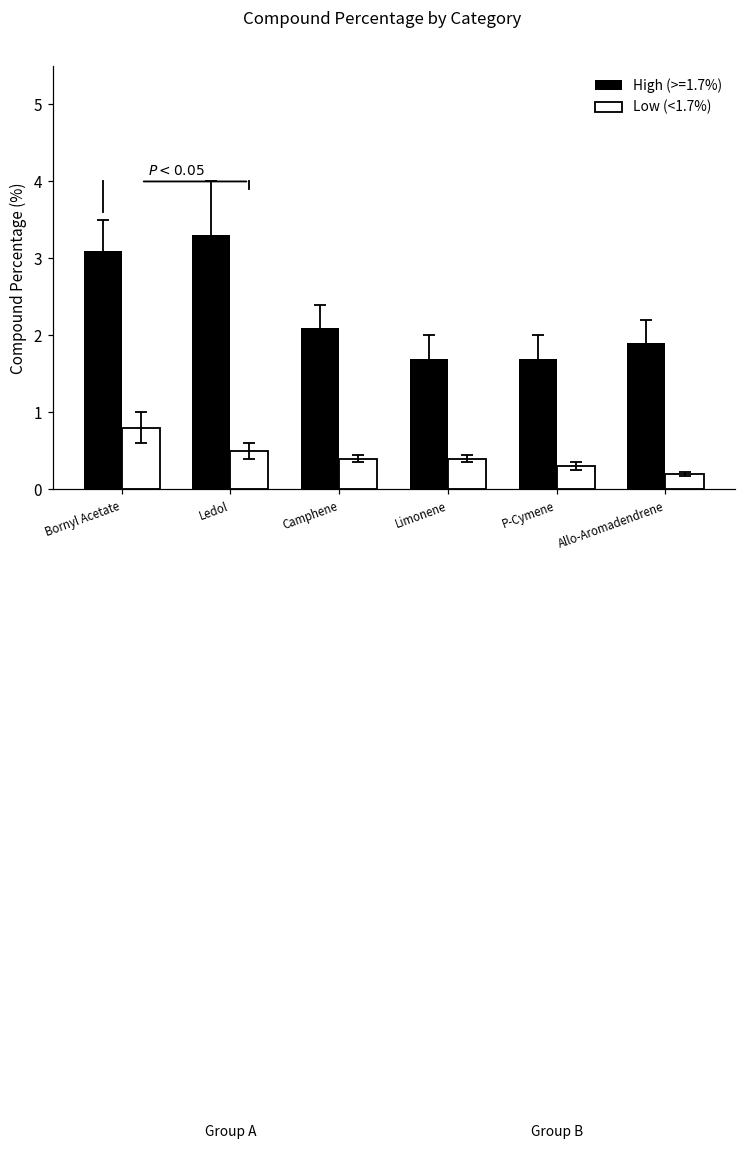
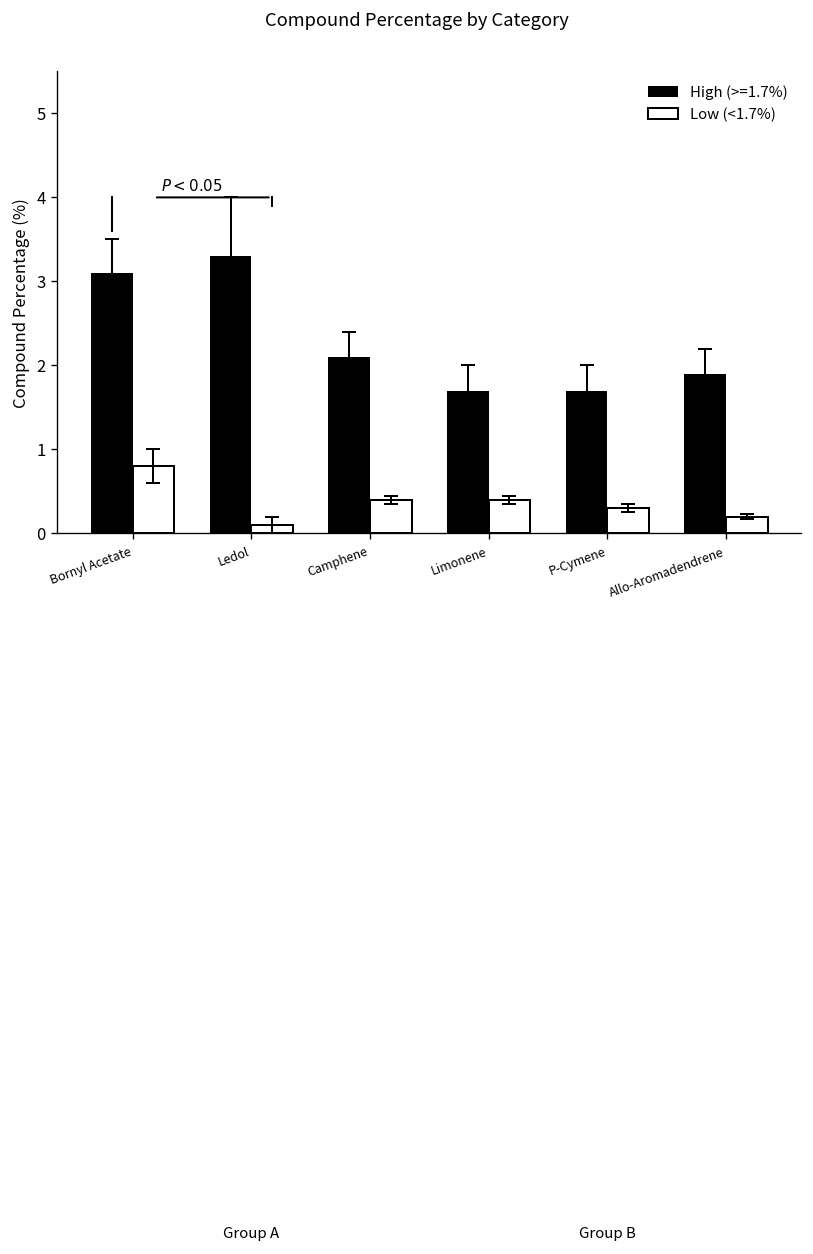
Low (<1.7%), Ledol: 0.5 -> 0.1
